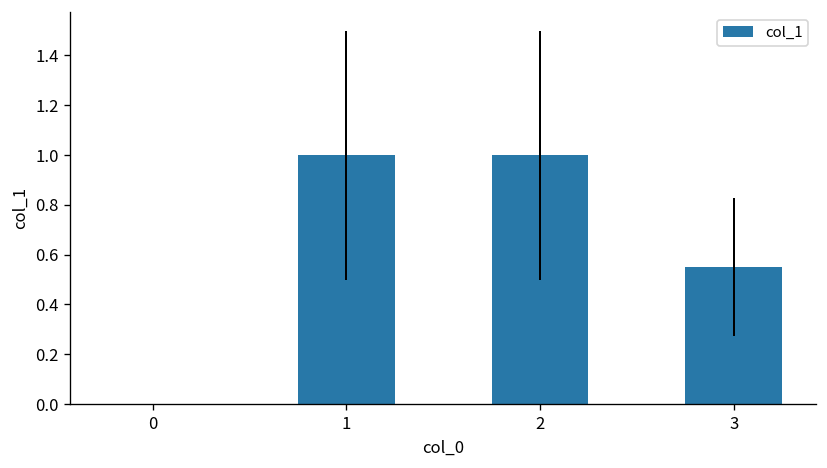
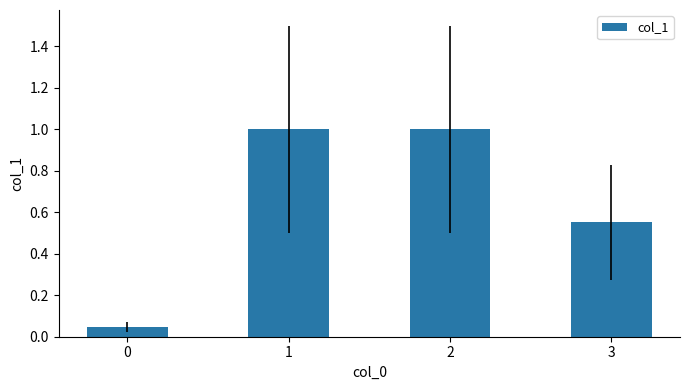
0: 0.00 -> 0.05
